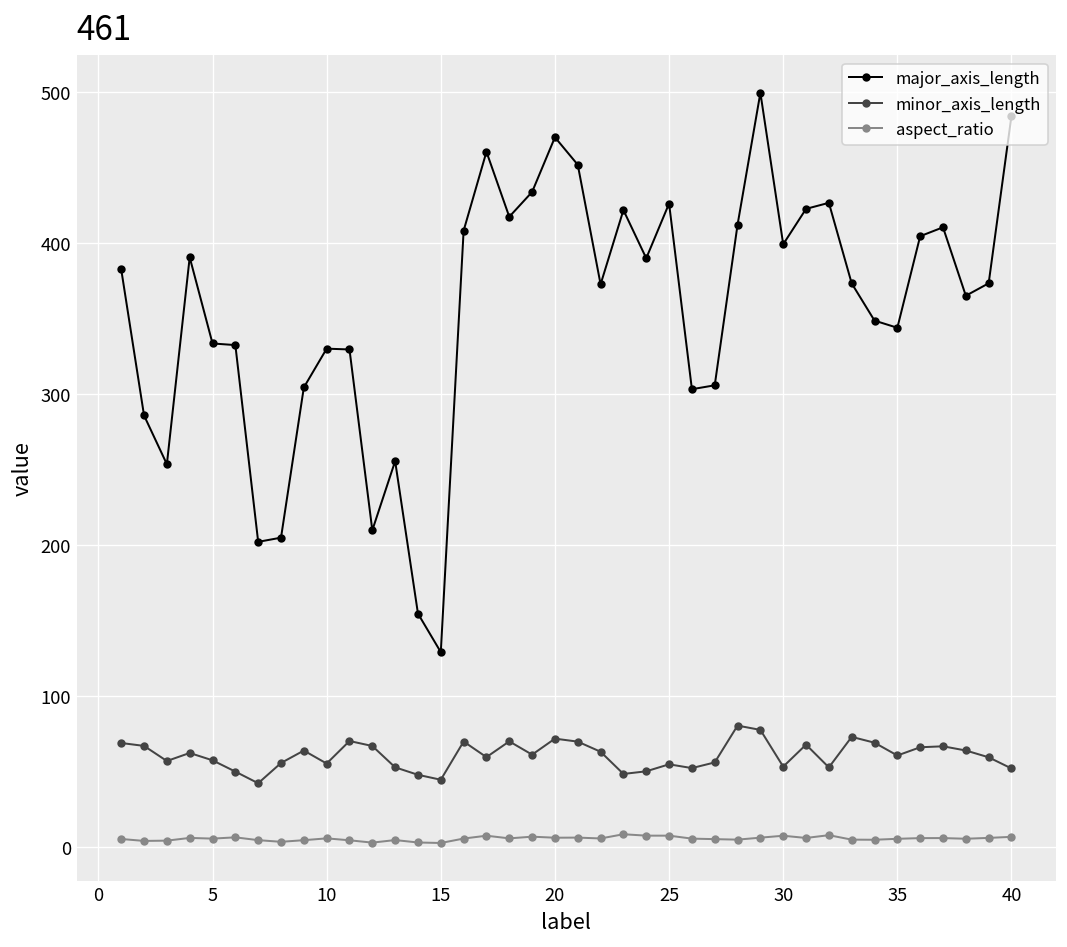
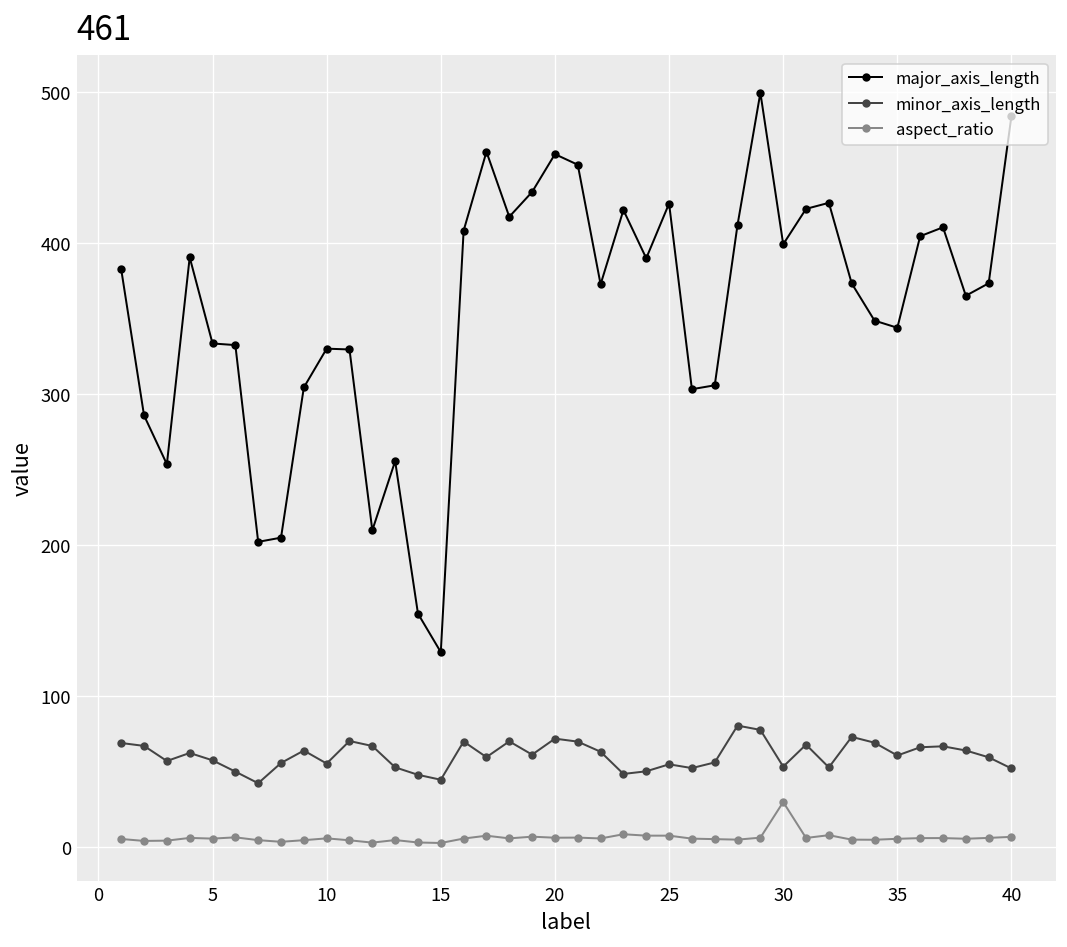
major_axis_length, 20: 470 -> 459
aspect_ratio, 30: 8 -> 30
